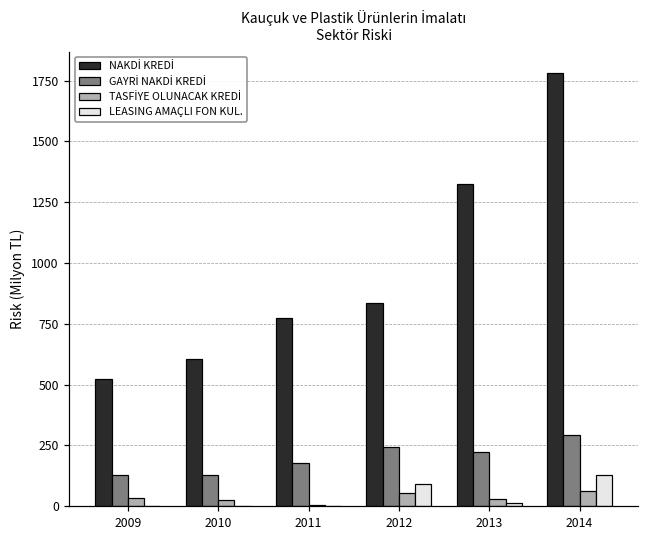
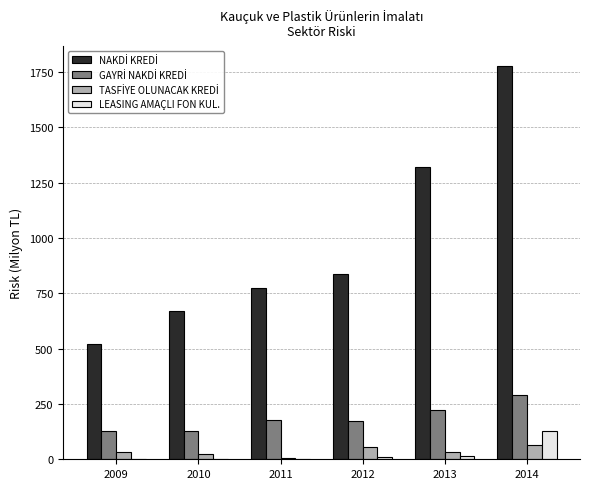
NAKDİ KREDİ, 2010: 600 -> 670
GAYRİ NAKDİ KREDİ, 2012: 250 -> 180
LEASING AMAÇLI FON KUL., 2012: 90 -> 10
